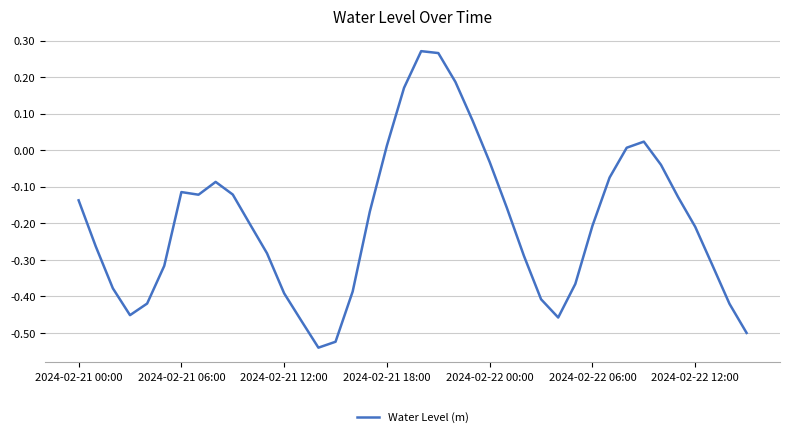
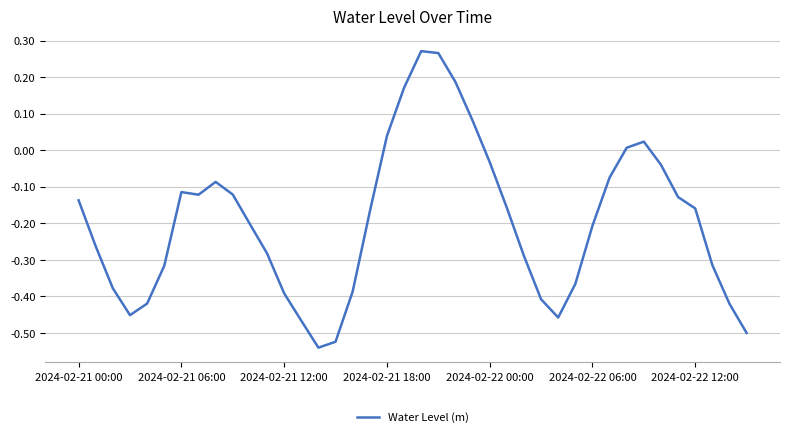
2024-02-21 18:00: 0.01 -> 0.04
2024-02-22 12:00: -0.21 -> -0.16
